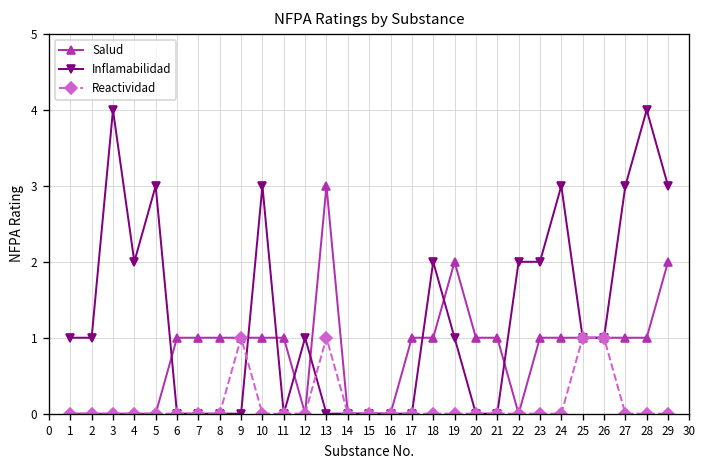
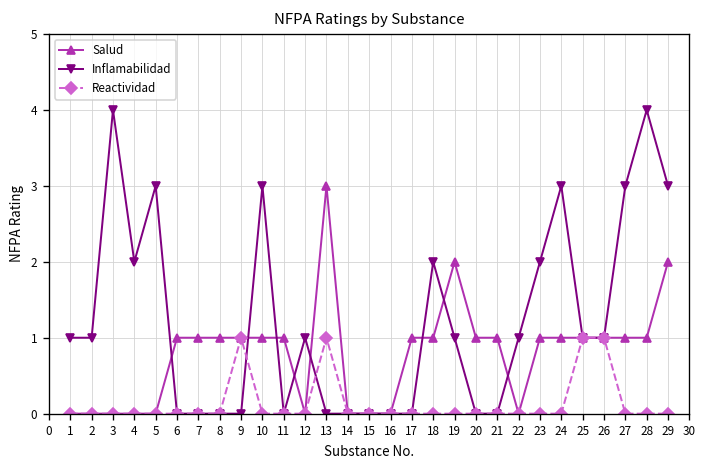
Inflamabilidad, 22: 2 -> 1
